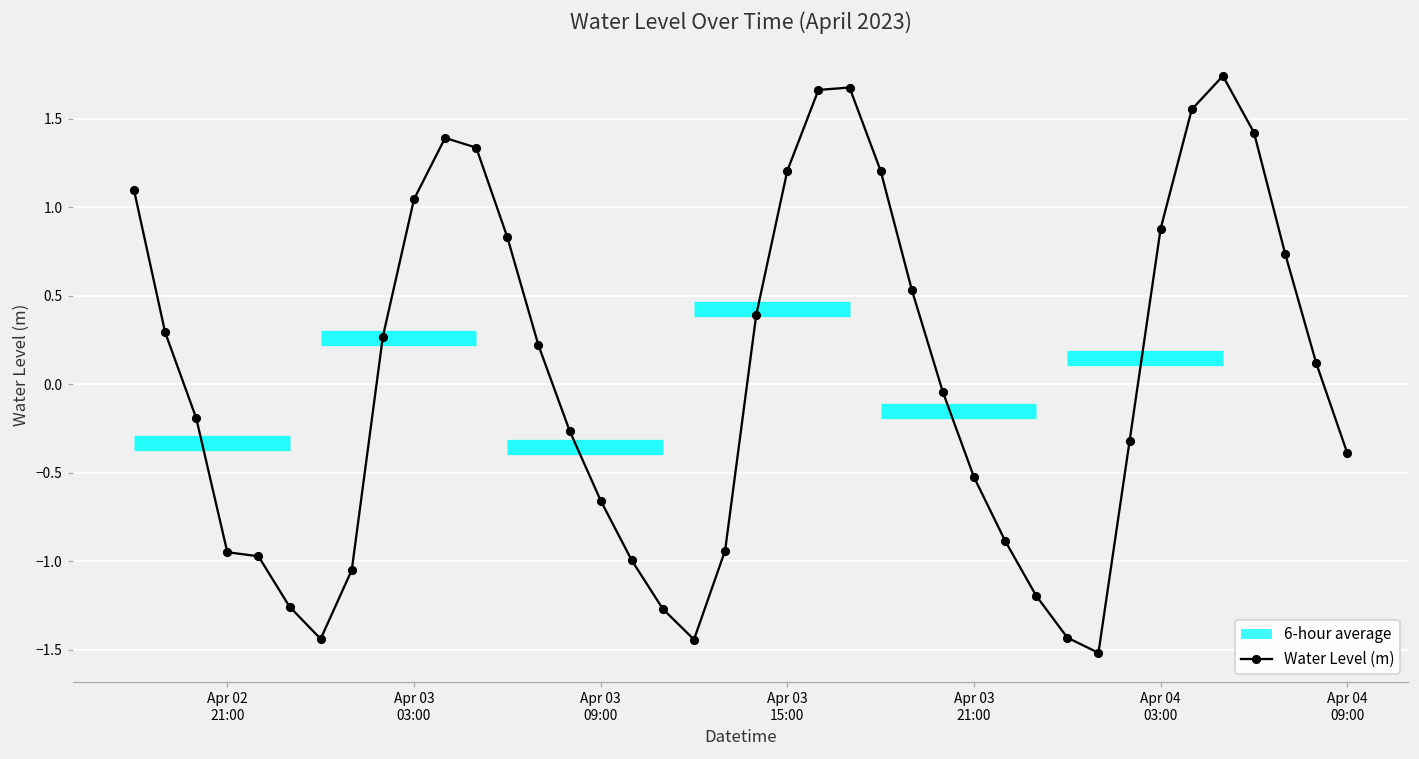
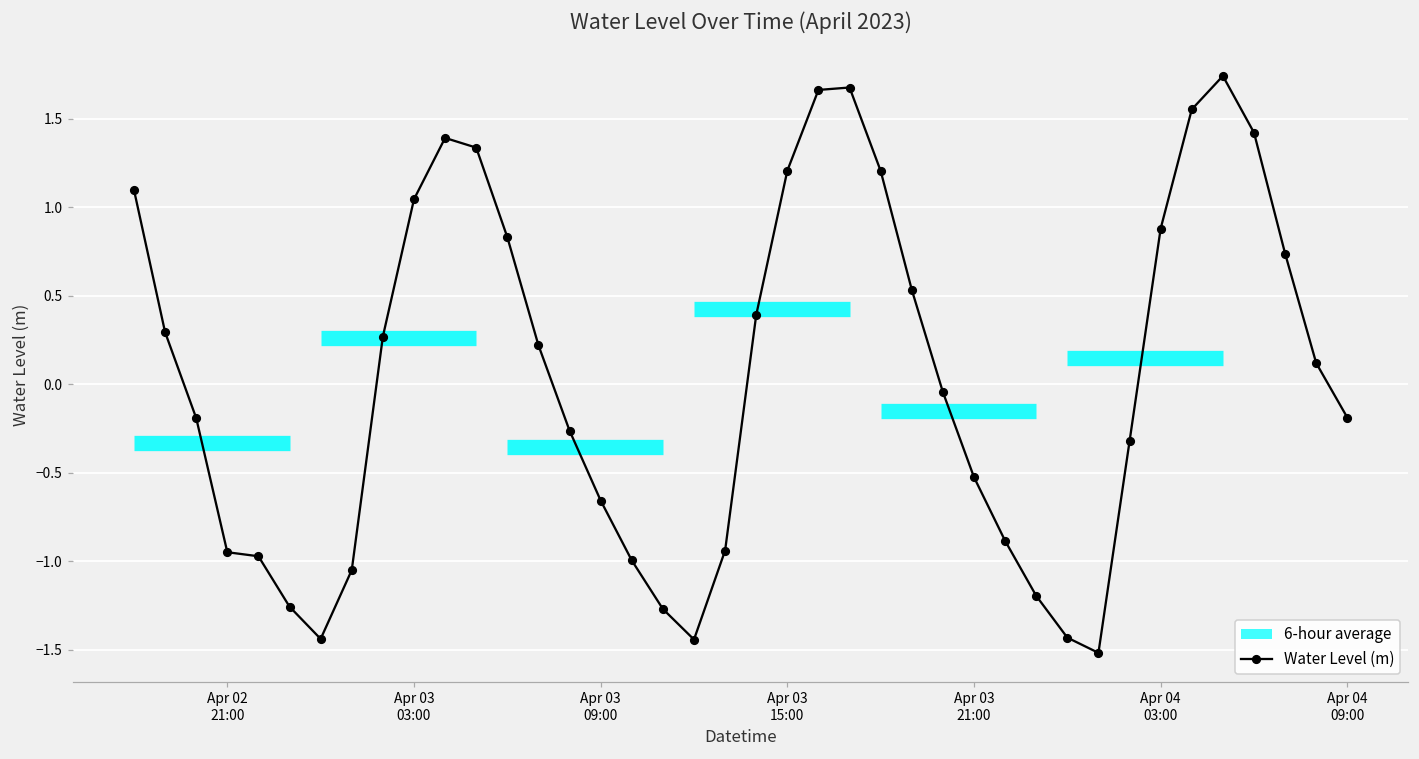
Water Level (m), Apr 04 09:00: -0.39 -> -0.19
